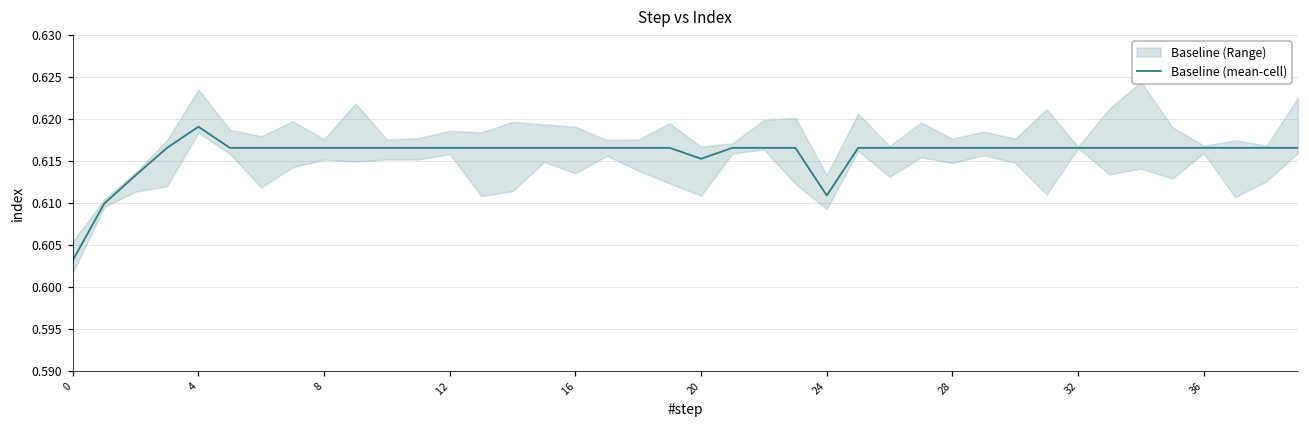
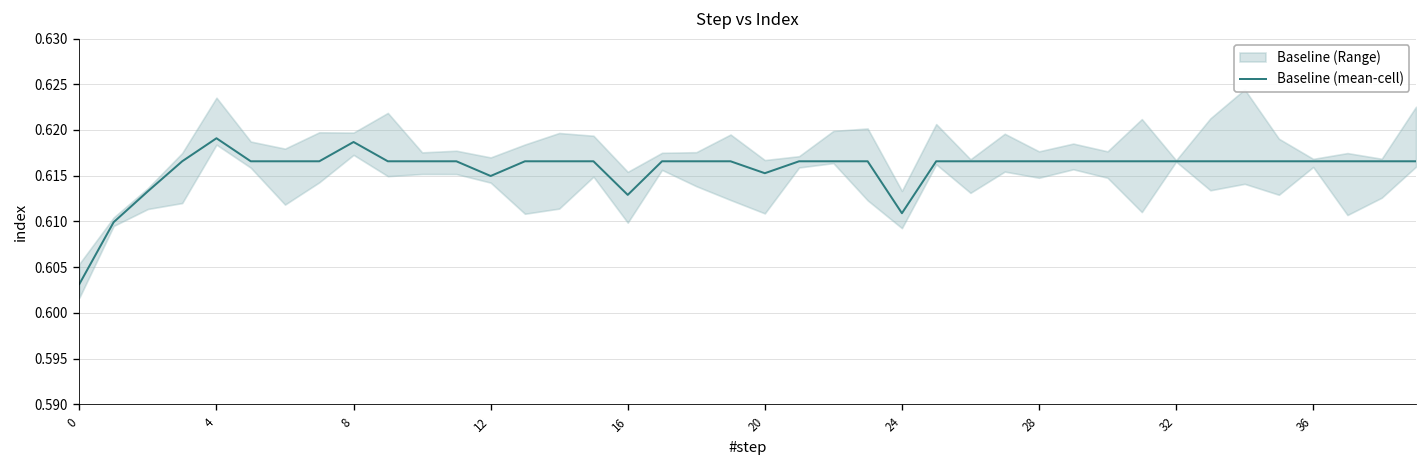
Baseline (mean-cell), 8: 0.617 -> 0.619
Baseline (mean-cell), 12: 0.617 -> 0.615
Baseline (mean-cell), 16: 0.617 -> 0.613
